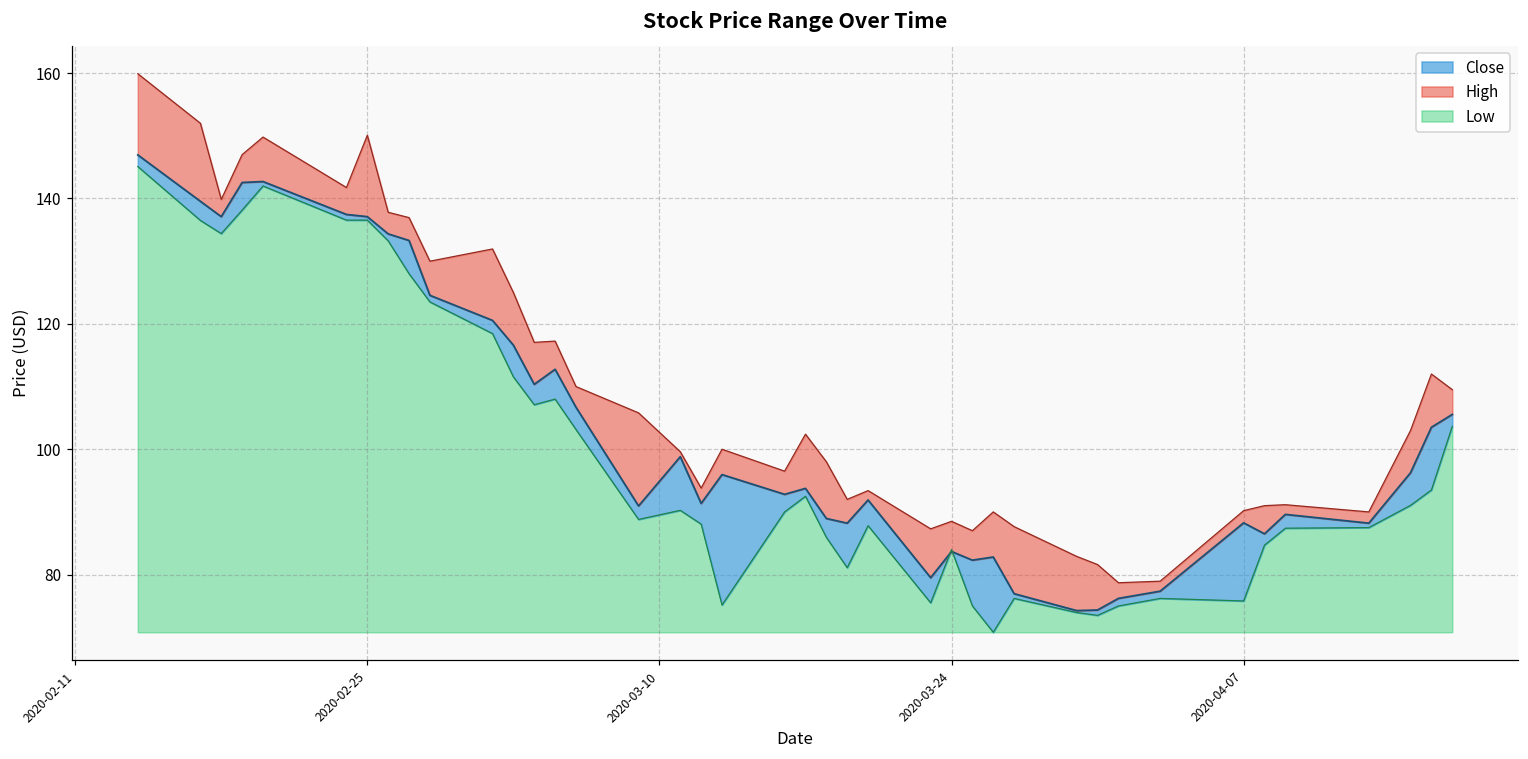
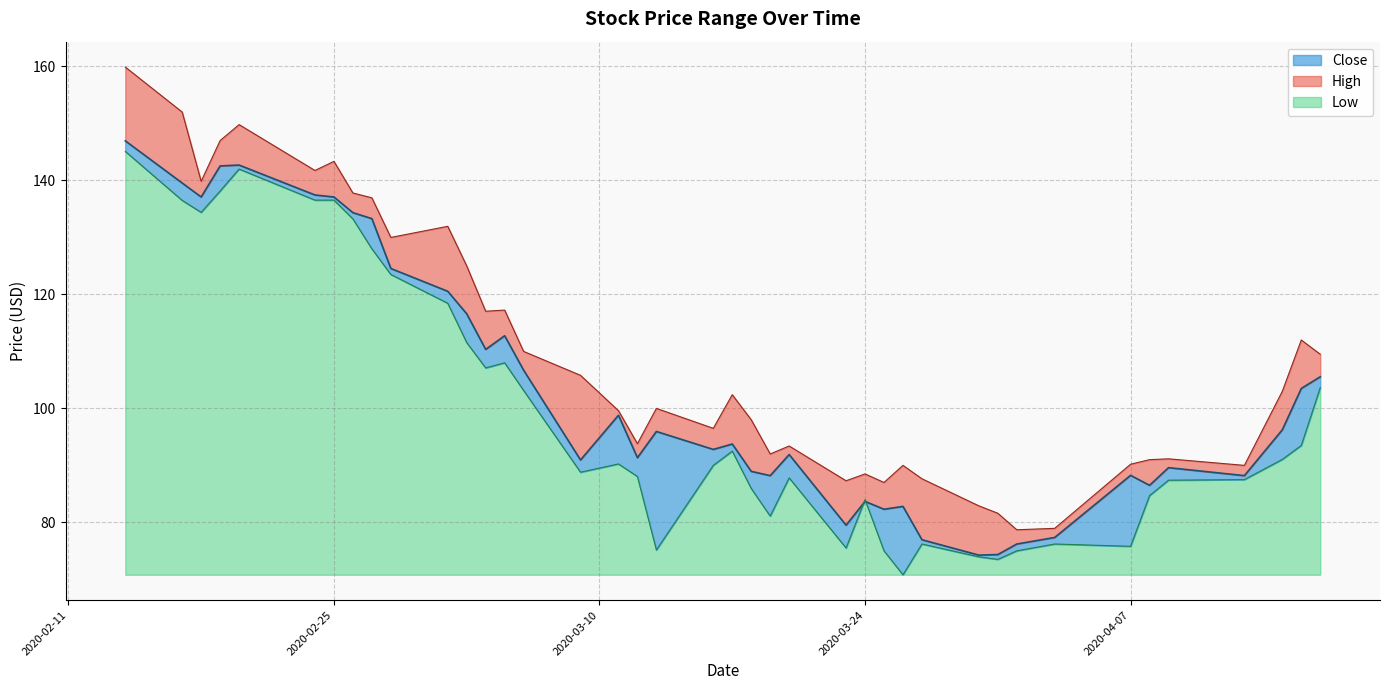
High, 2020-02-25: 150 -> 143
